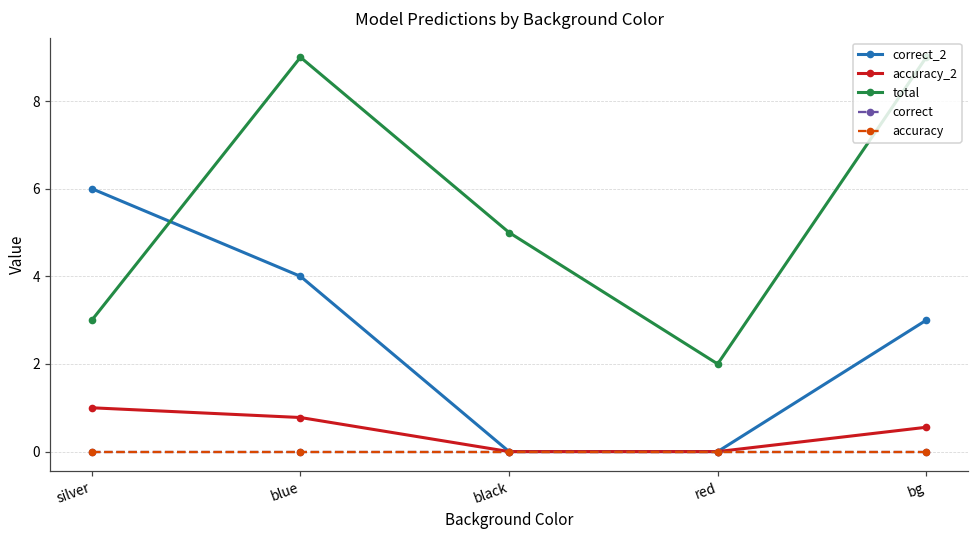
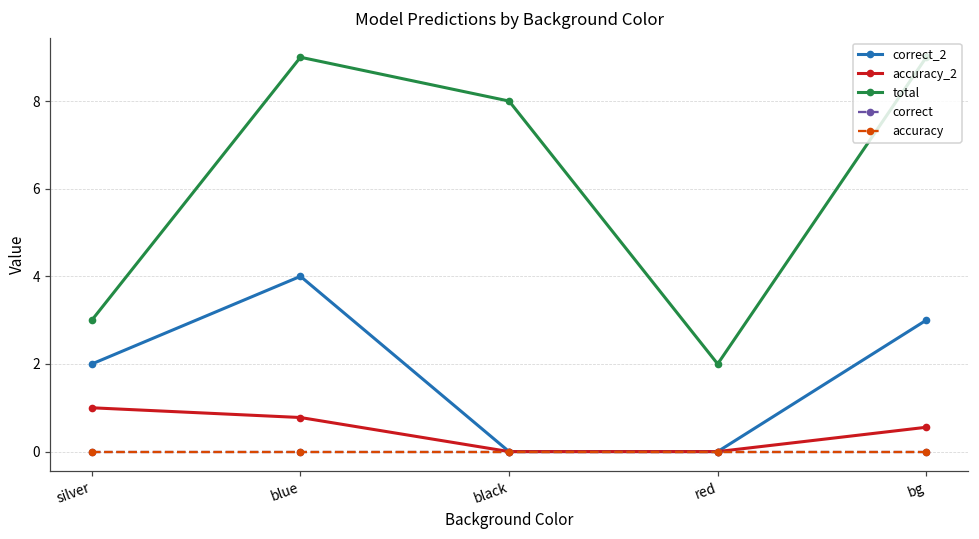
correct_2, silver: 6 -> 2
total, black: 5 -> 8
